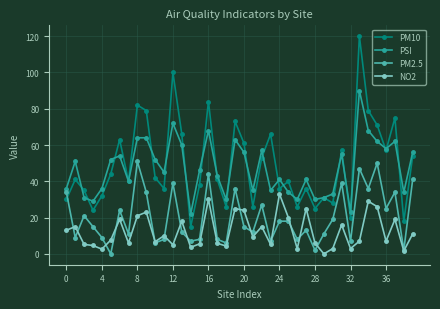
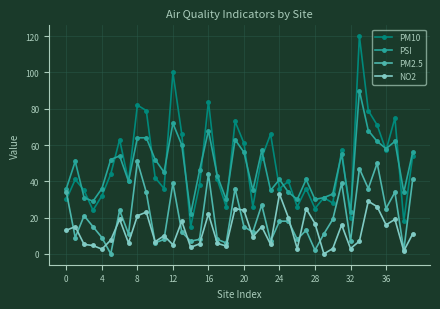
NO2, 16: 30 -> 22
NO2, 28: 6 -> 17
NO2, 36: 7 -> 16
